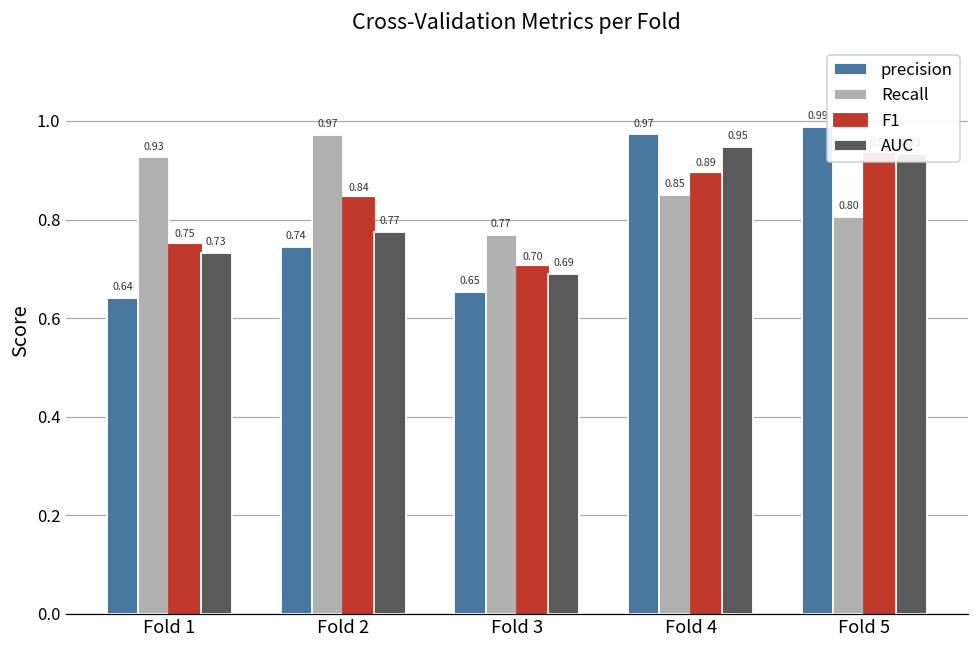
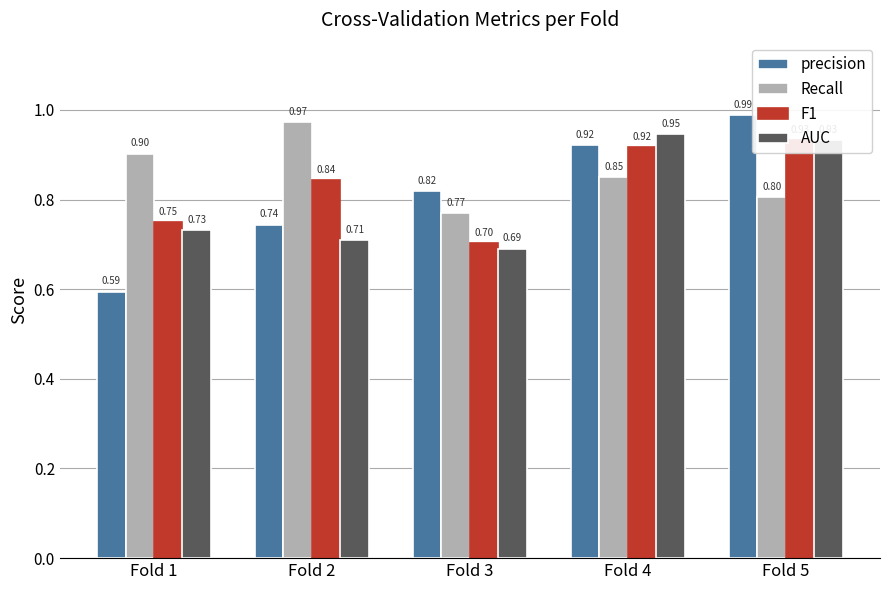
precision, Fold 1: 0.64 -> 0.59
Recall, Fold 1: 0.93 -> 0.90
AUC, Fold 2: 0.77 -> 0.71
precision, Fold 3: 0.65 -> 0.82
precision, Fold 4: 0.97 -> 0.92
F1, Fold 4: 0.89 -> 0.92
